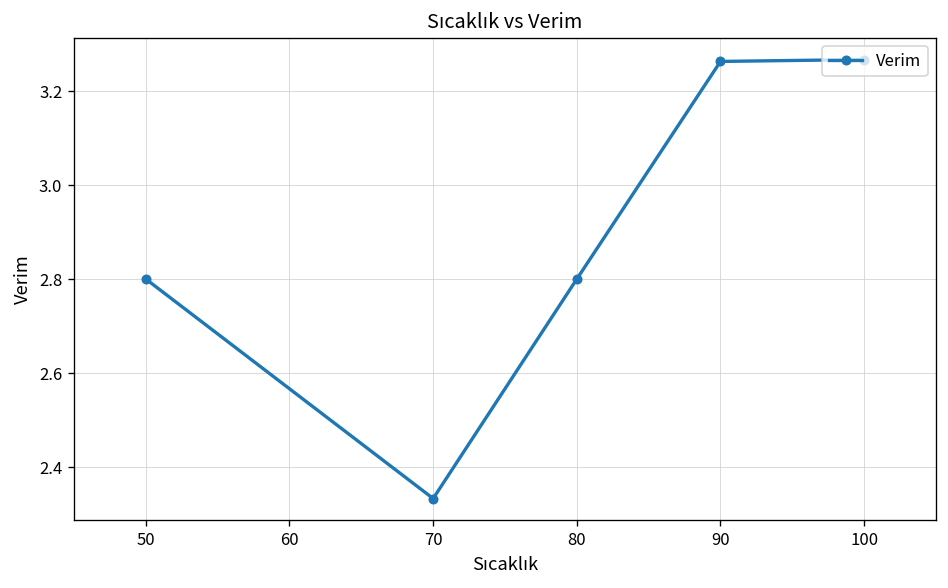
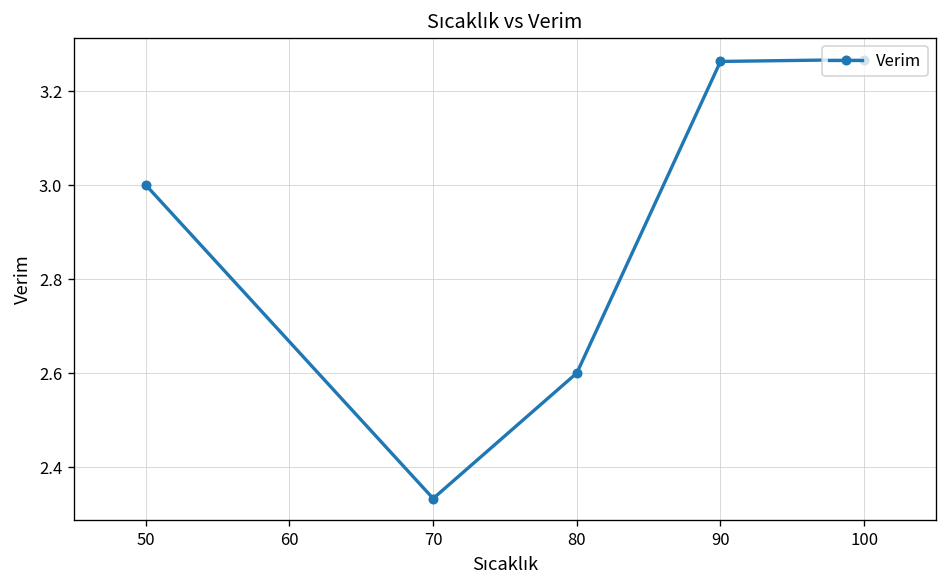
50: 2.8 -> 3.0
80: 2.8 -> 2.6
